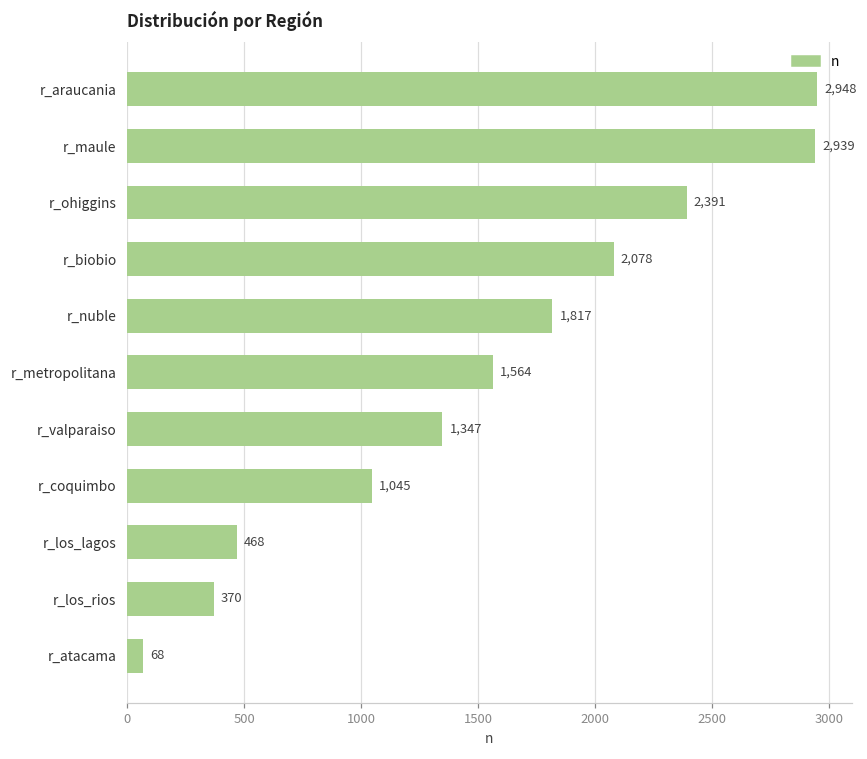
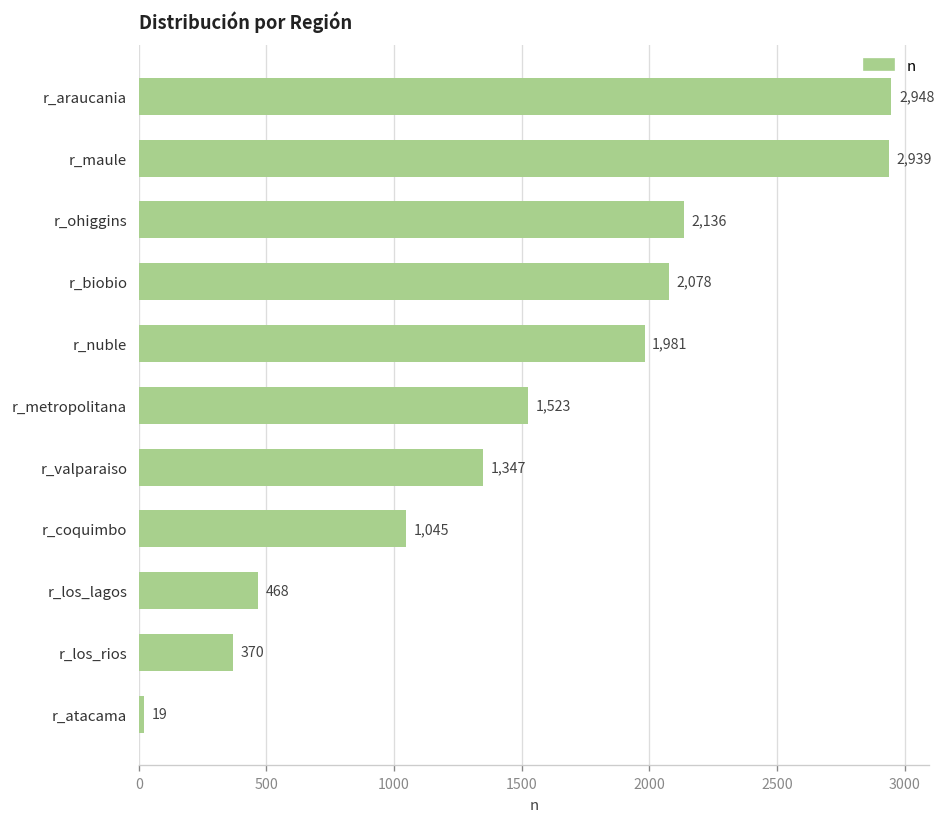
r_ohiggins: 2,391 -> 2,136
r_nuble: 1,817 -> 1,981
r_metropolitana: 1,564 -> 1,523
r_atacama: 68 -> 19
